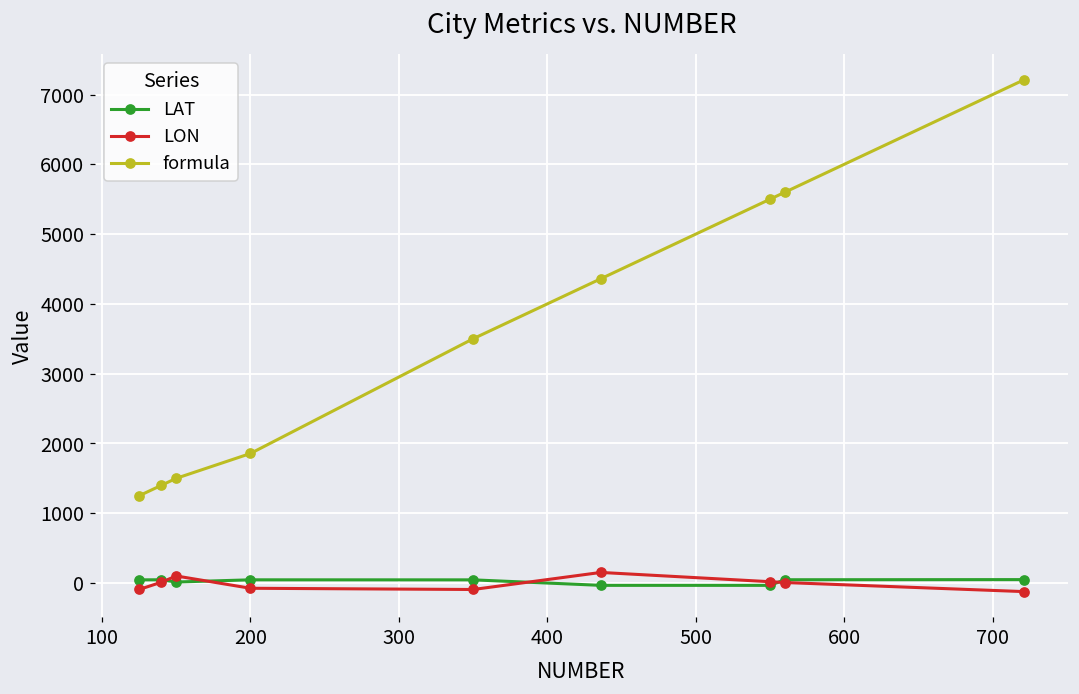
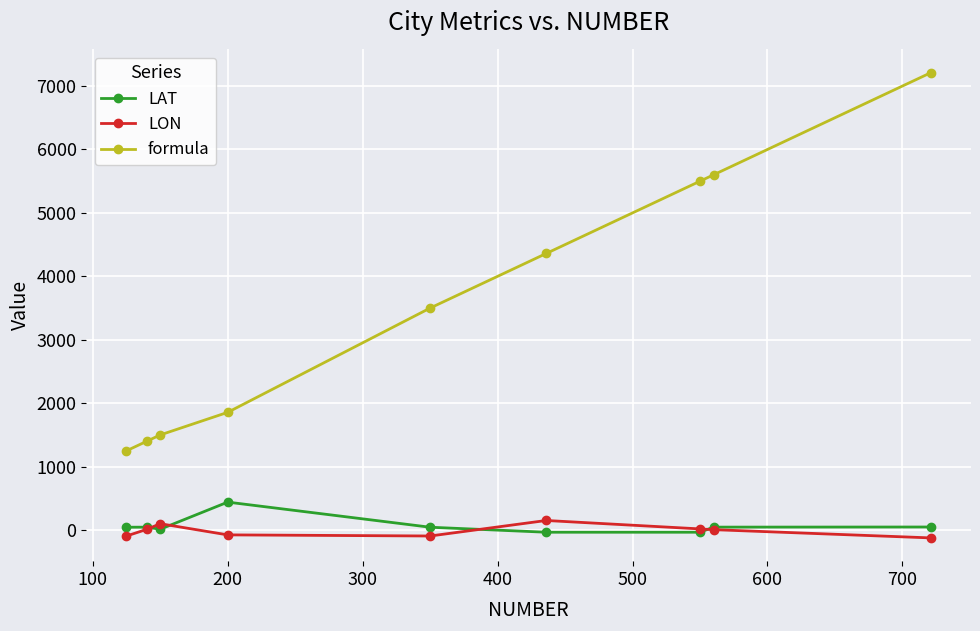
LAT, 200: 0 -> 400
